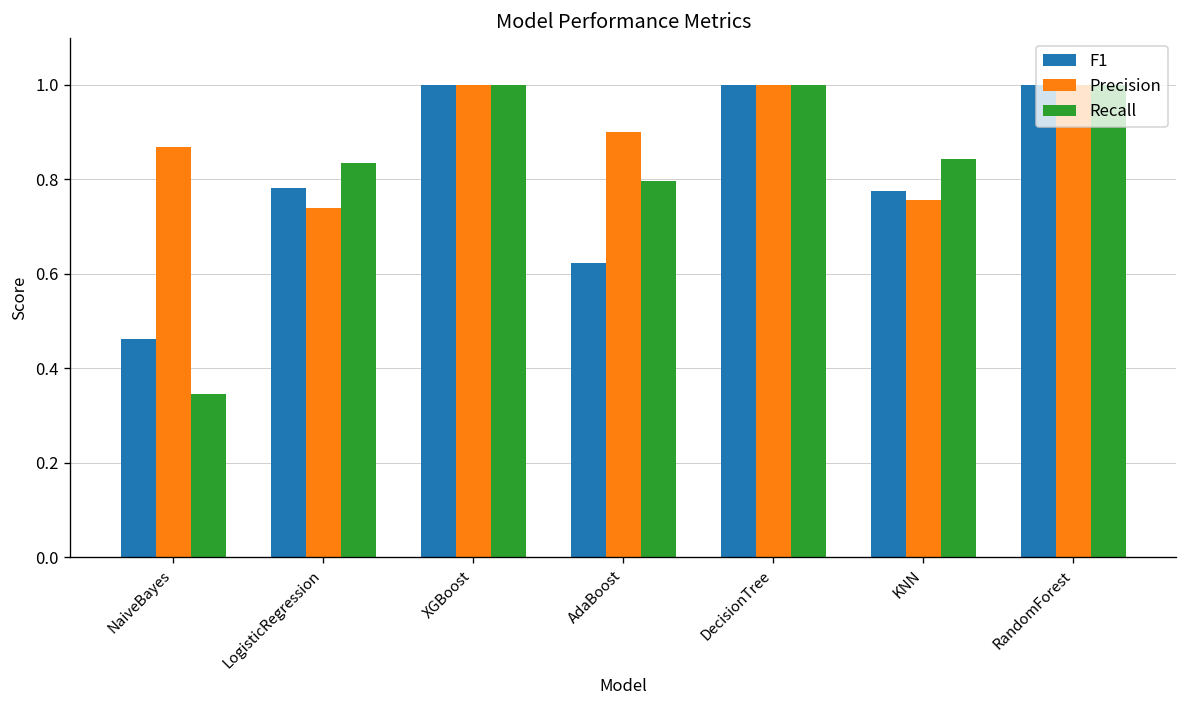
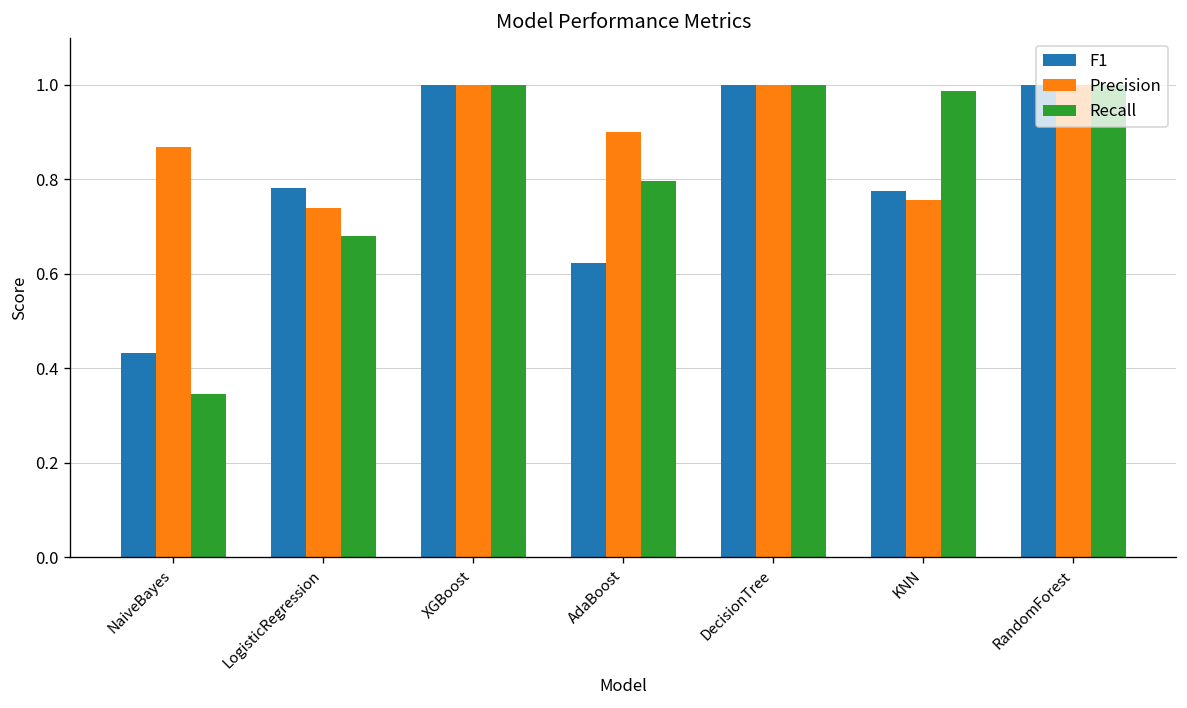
F1, NaiveBayes: 0.46 -> 0.43
Recall, LogisticRegression: 0.84 -> 0.68
Recall, KNN: 0.84 -> 0.99
